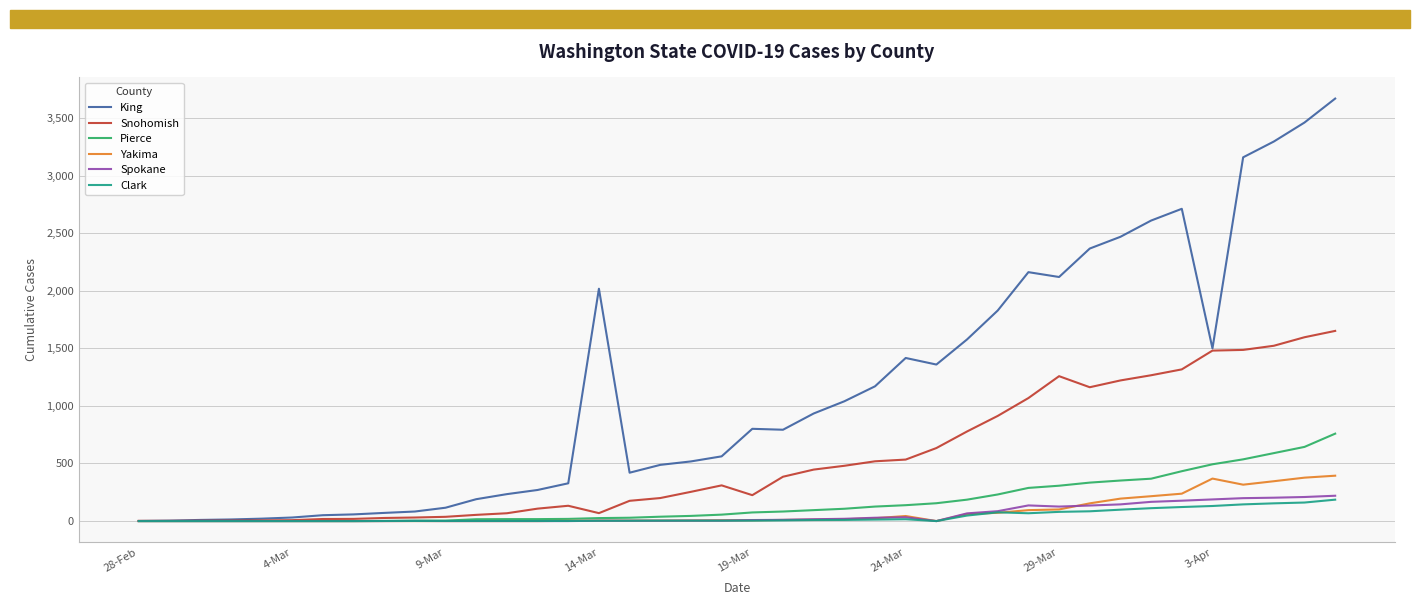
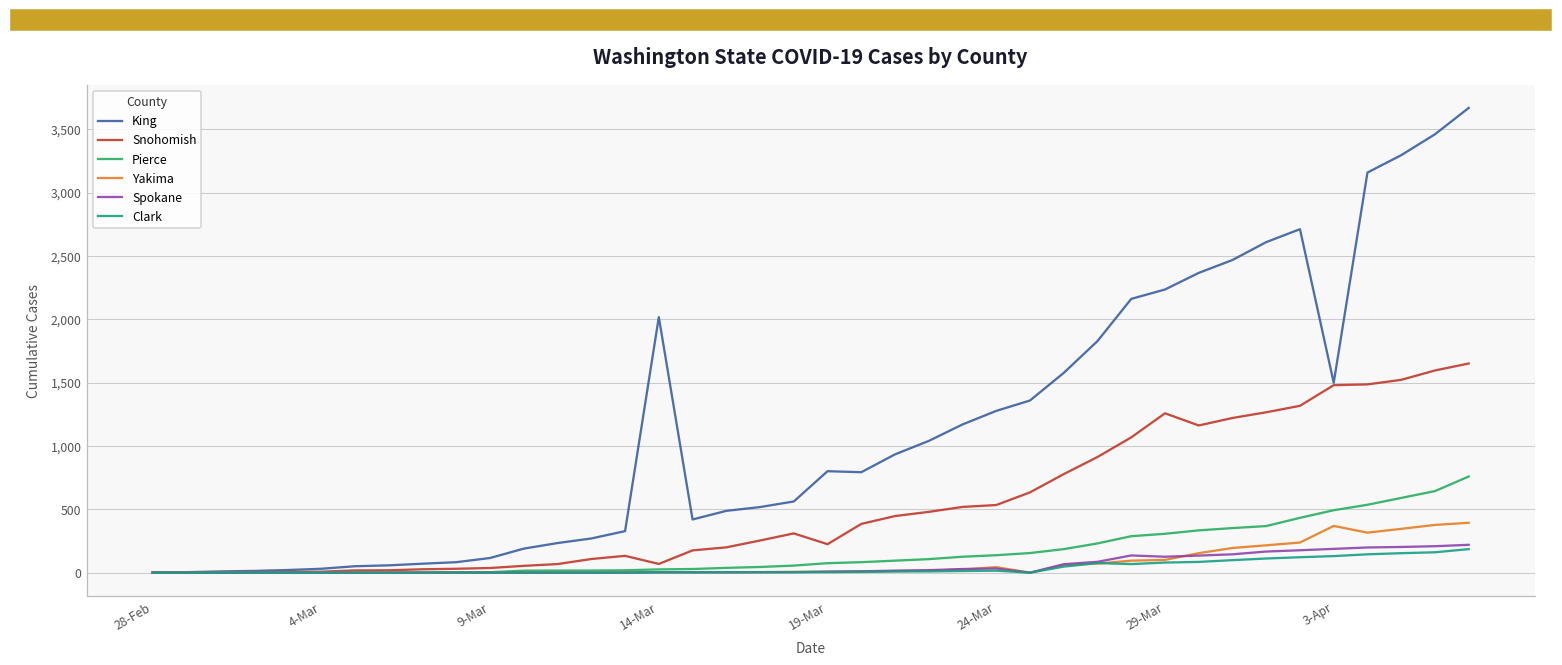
King, 24-Mar: 1,420 -> 1,280
King, 29-Mar: 2,120 -> 2,240
